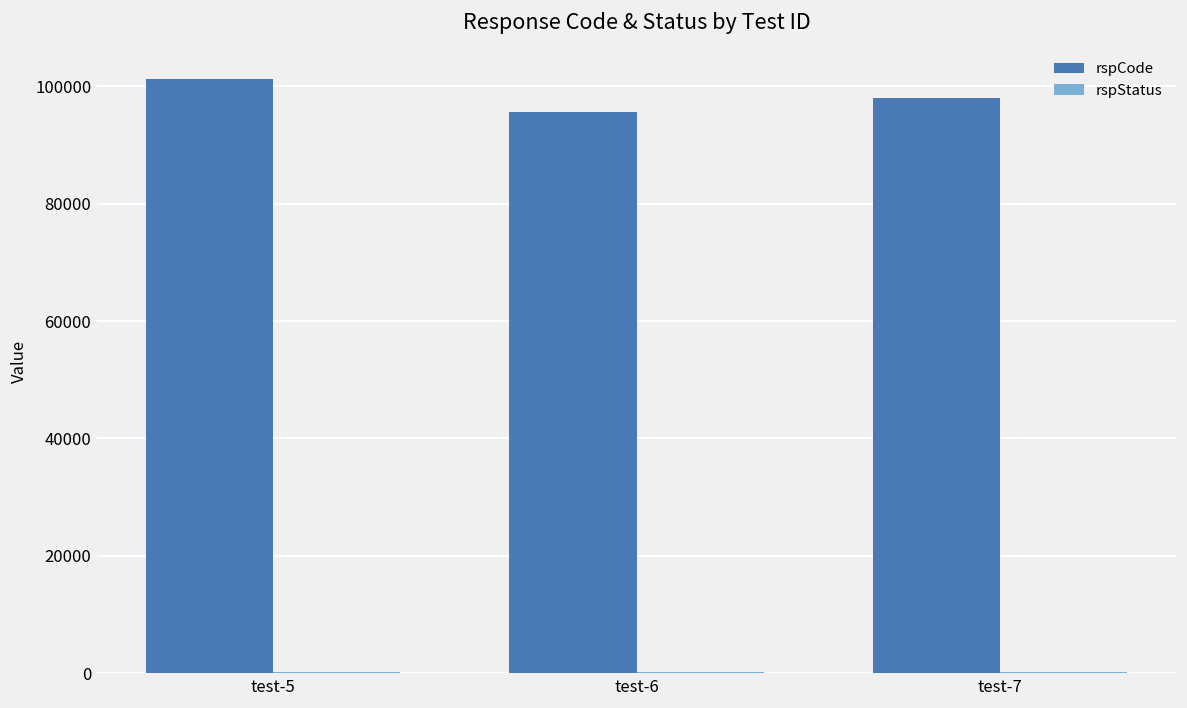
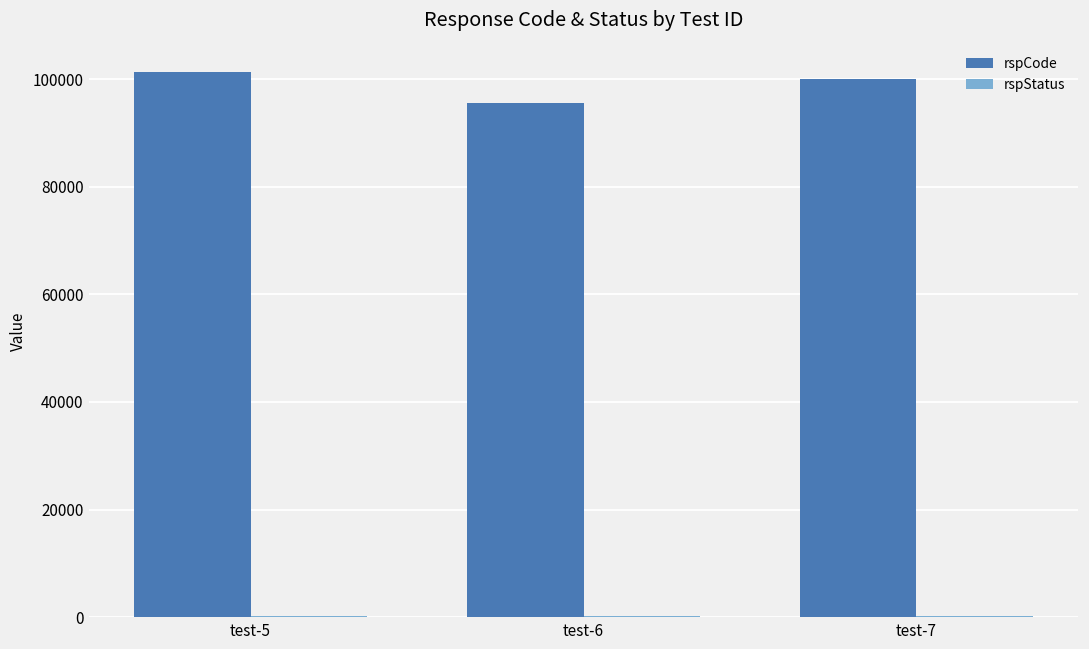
rspCode, test-7: 98000 -> 100000
